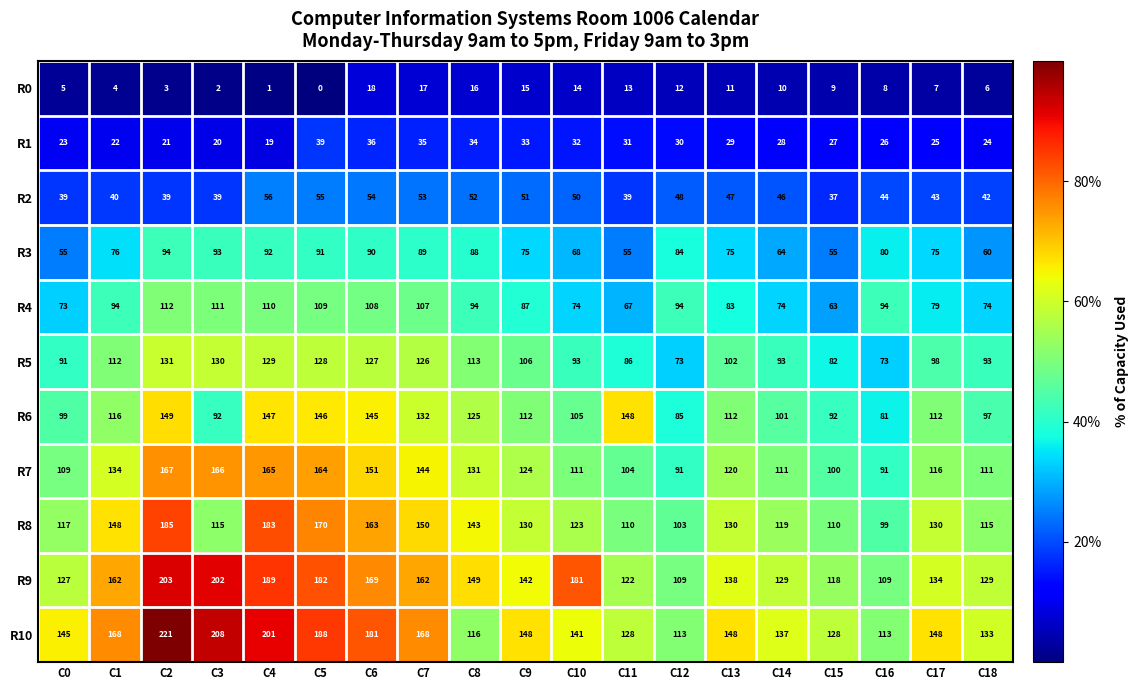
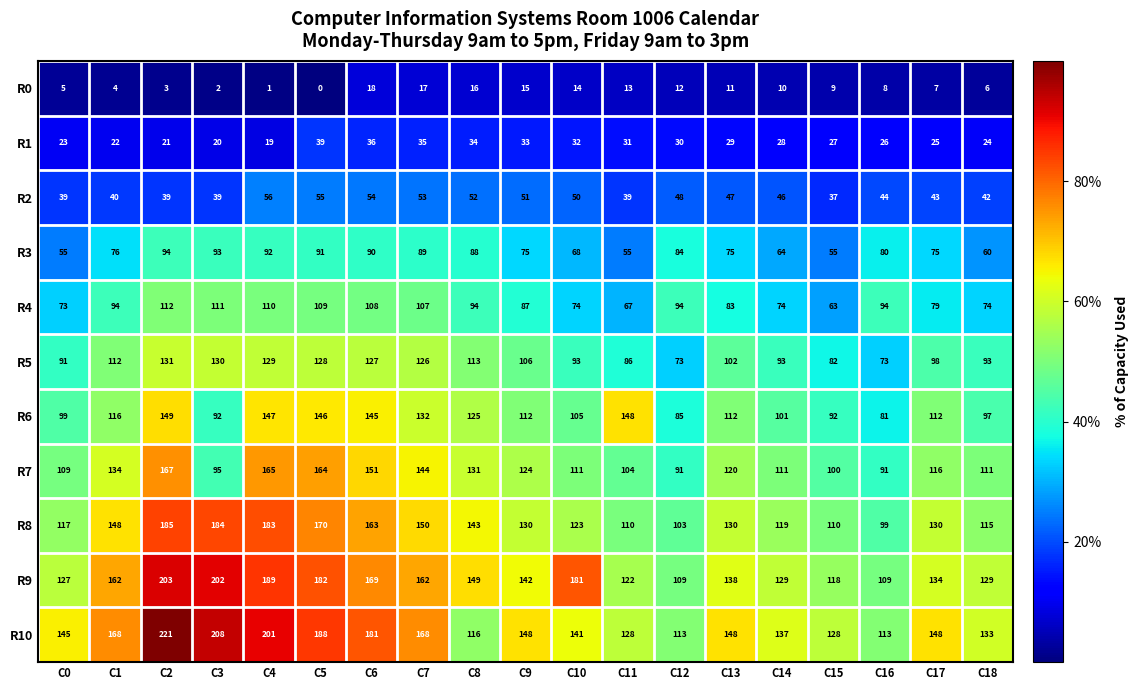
R7, C3: 166 -> 95
R8, C3: 115 -> 184
